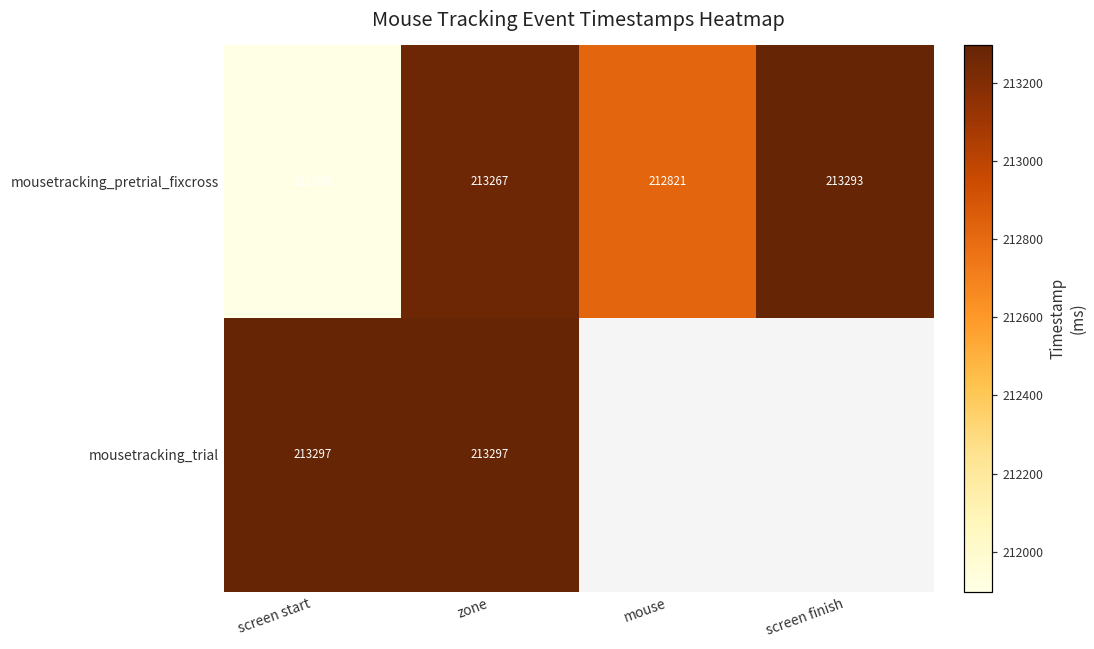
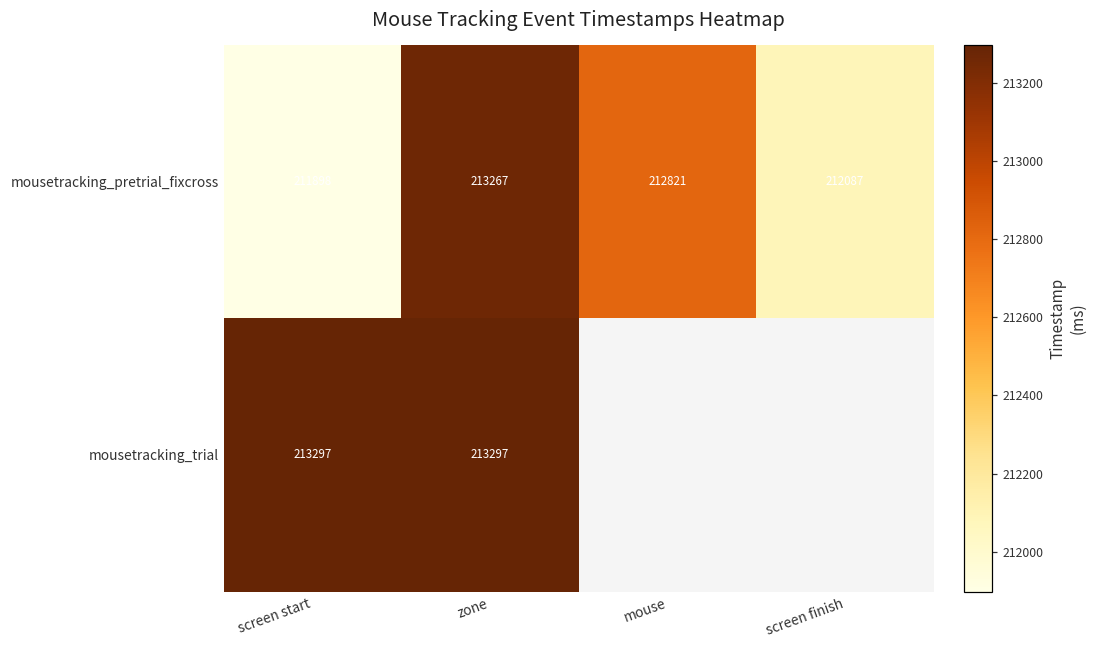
mousetracking_pretrial_fixcross, screen finish: 213293 -> 212087
